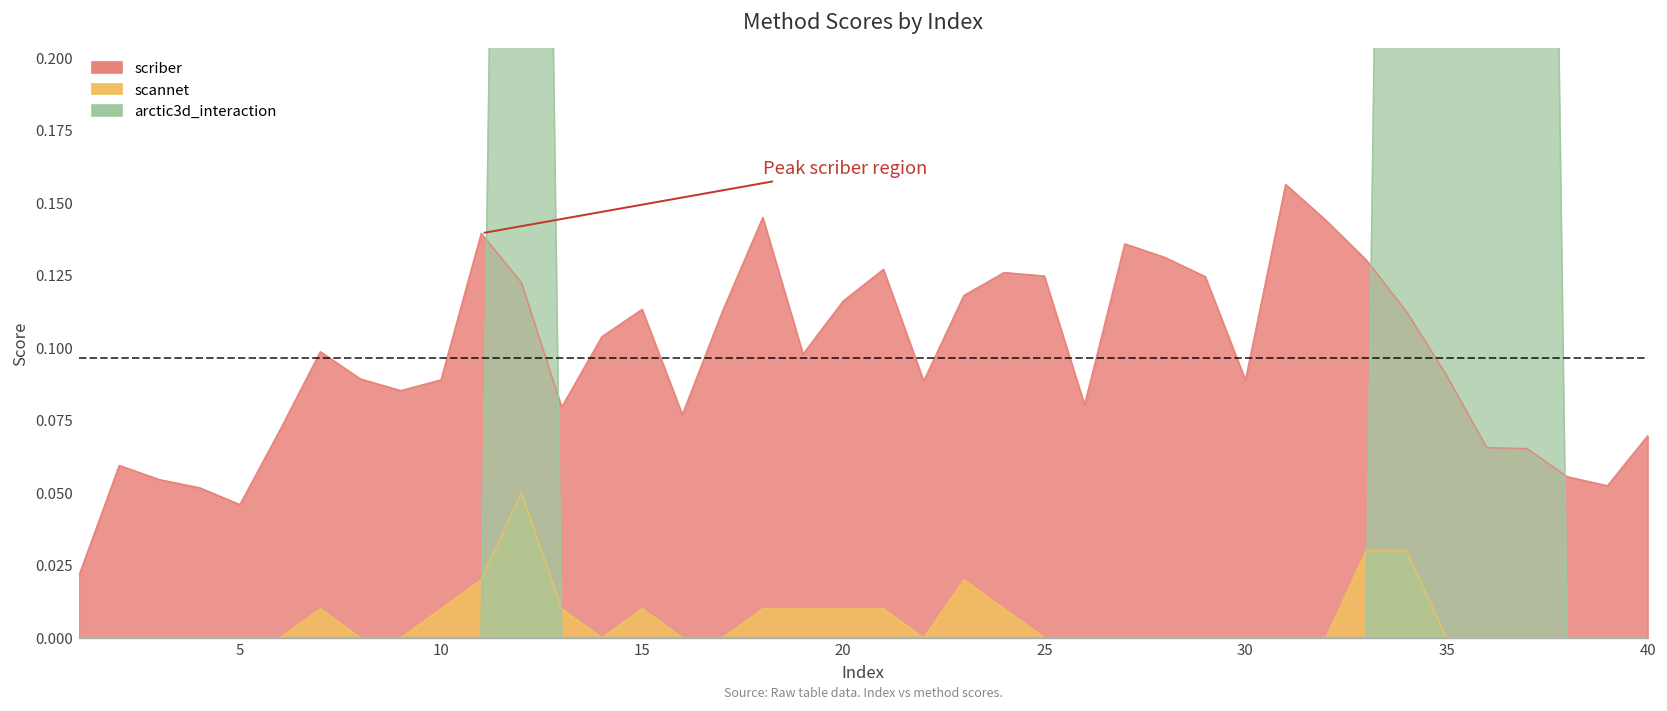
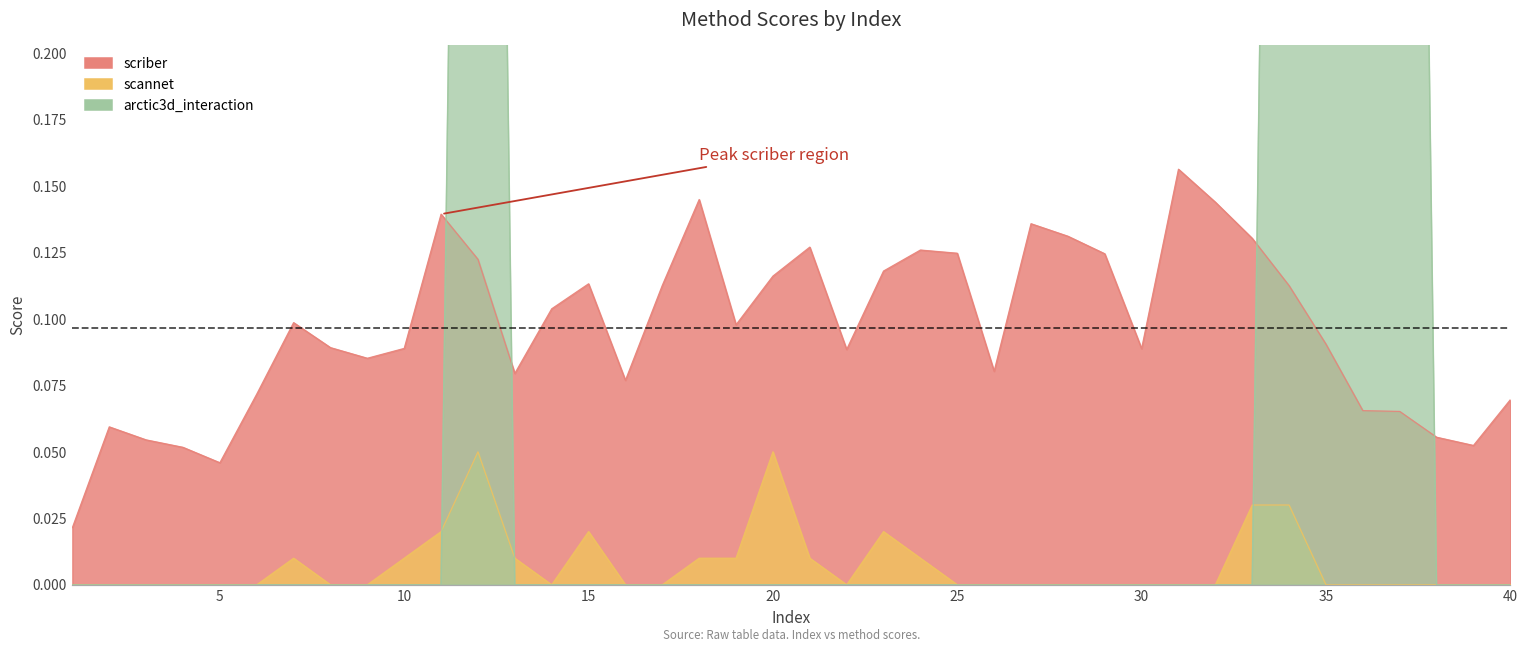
scannet, 15: 0.01 -> 0.02
scannet, 20: 0.01 -> 0.05
